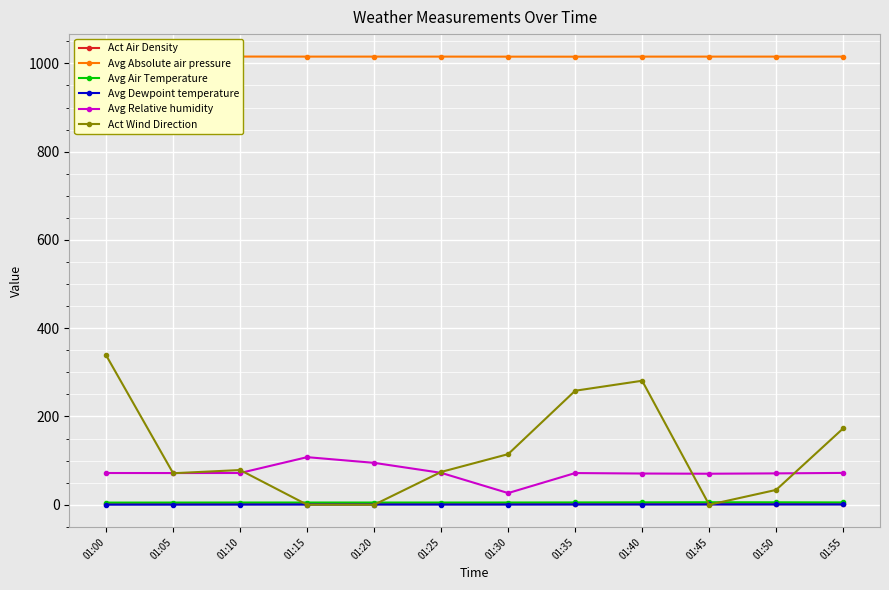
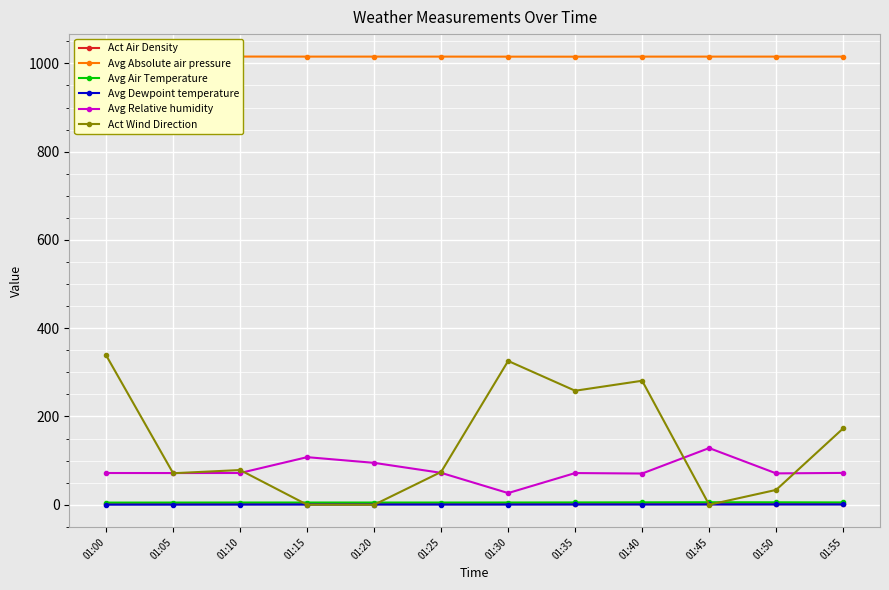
Act Wind Direction, 01:30: 110 -> 330
Avg Relative humidity, 01:45: 70 -> 130
